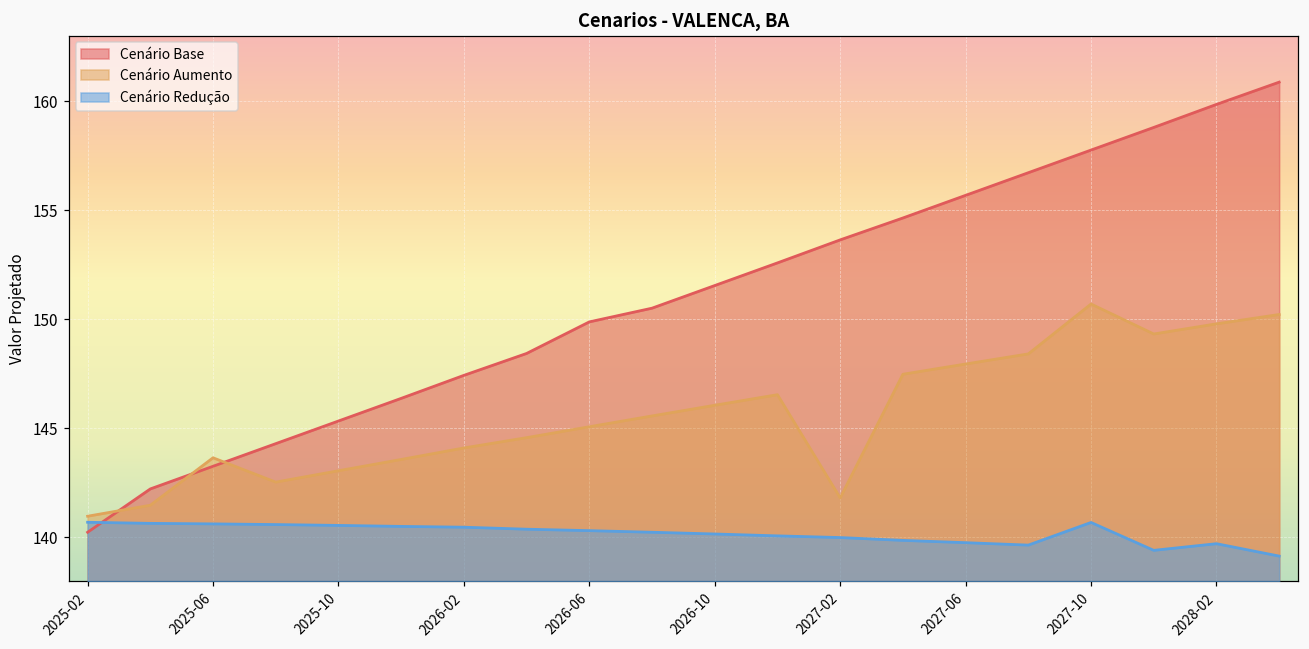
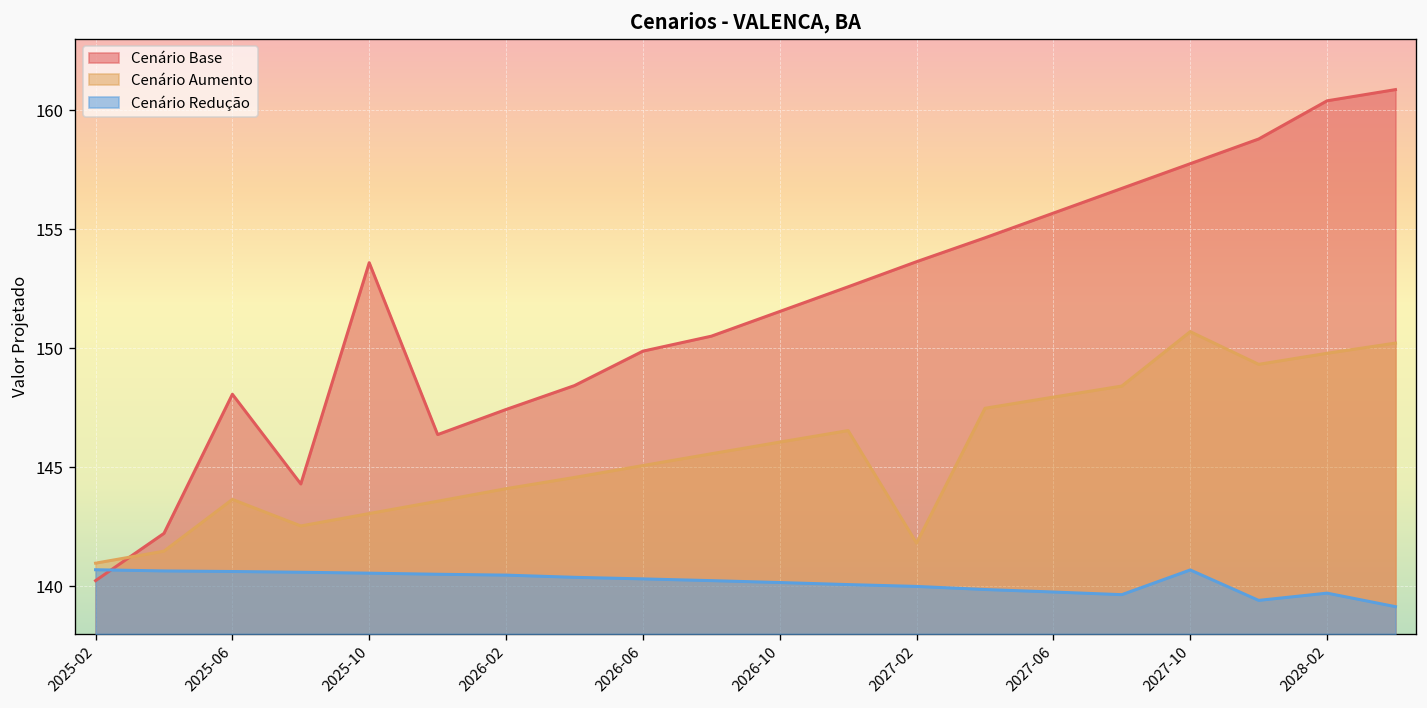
Cenário Base, 2025-06: 143.3 -> 148.1
Cenário Base, 2025-10: 145.3 -> 153.6
Cenário Base, 2028-02: 159.8 -> 160.4
